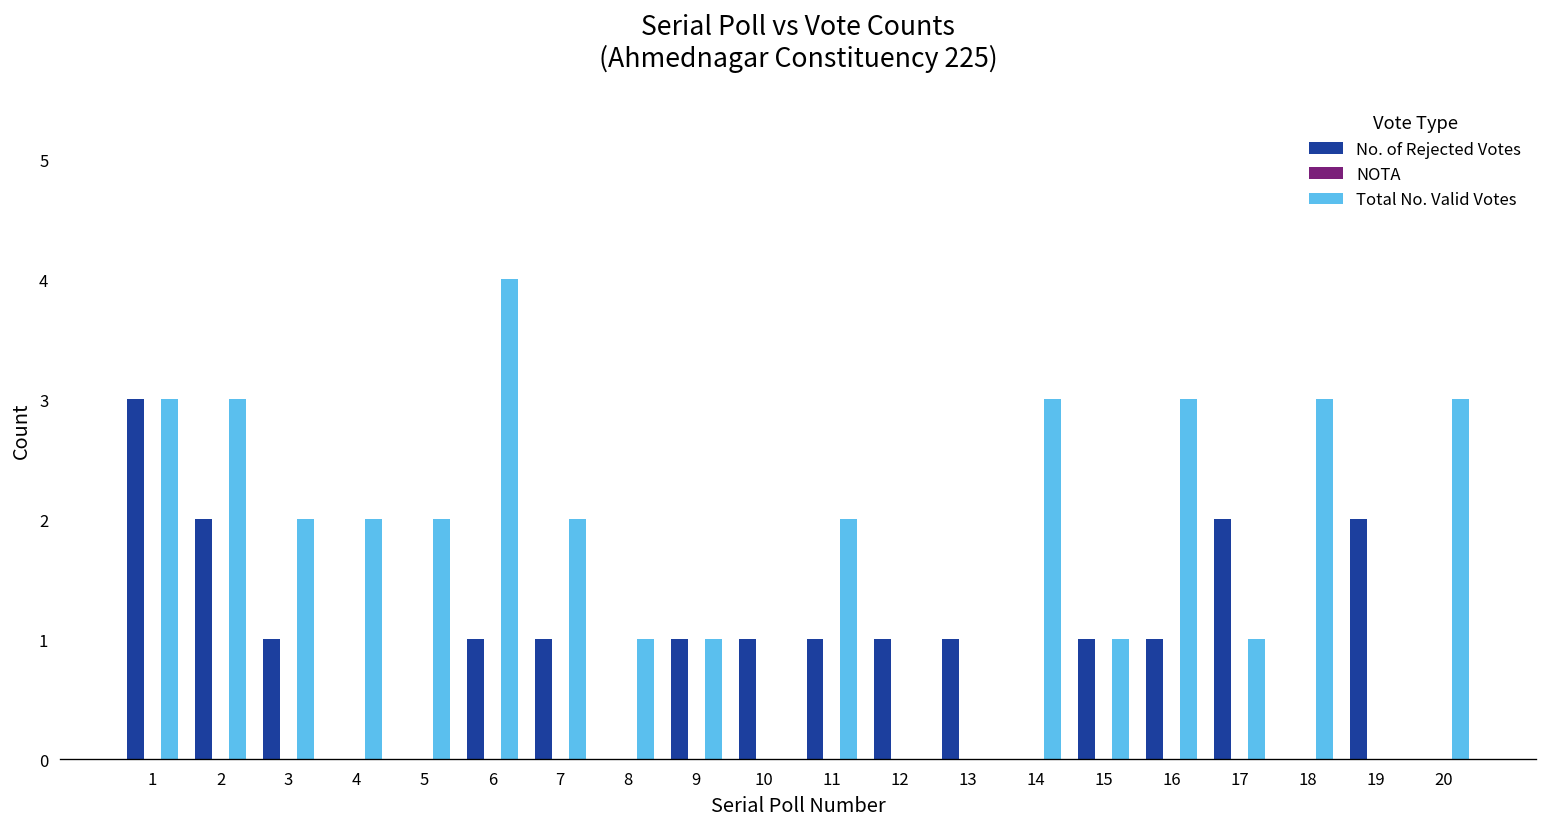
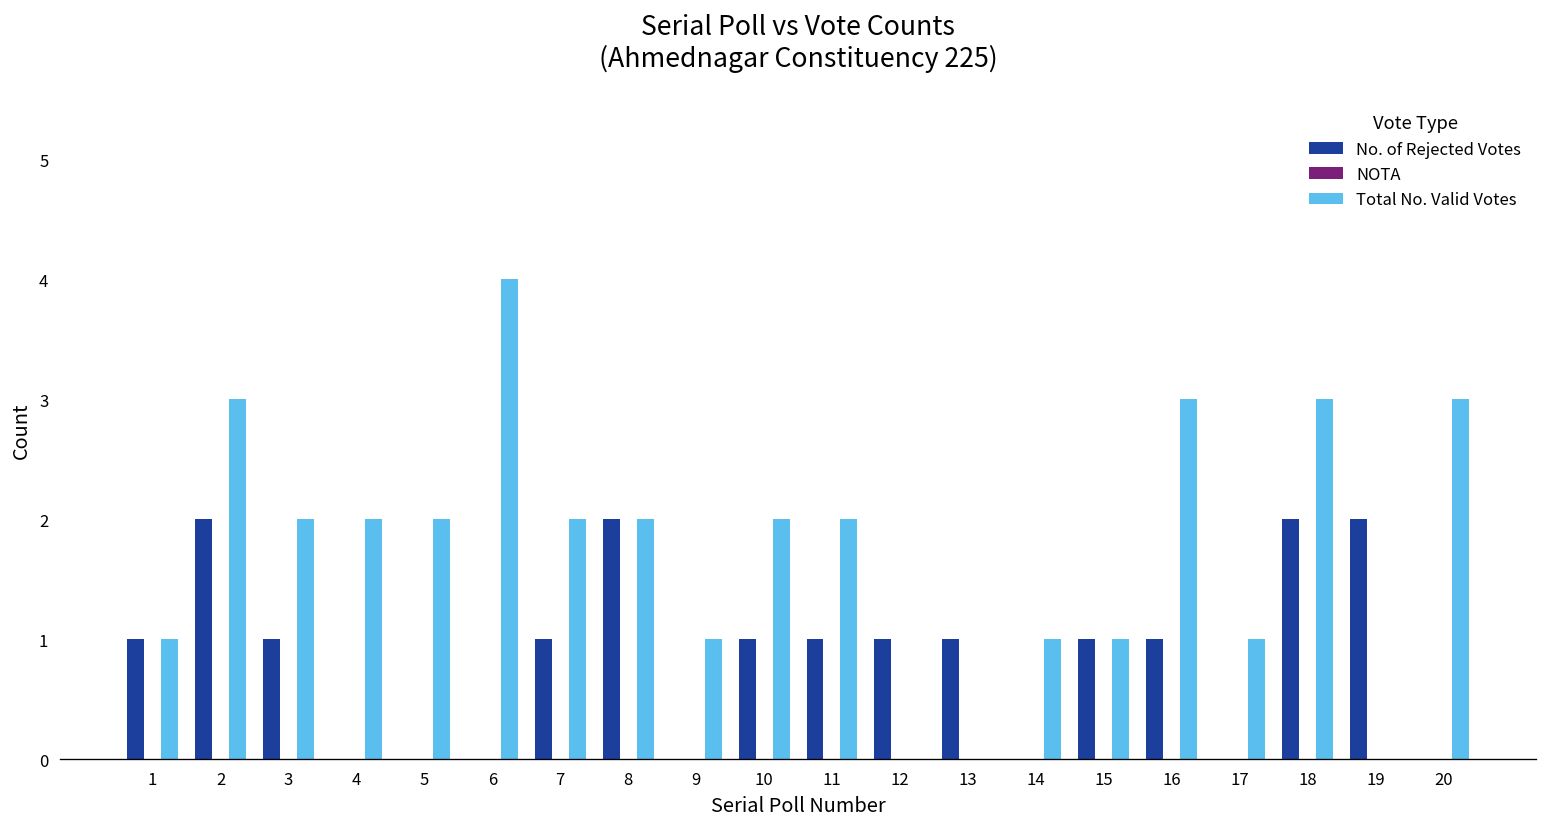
No. of Rejected Votes, 1: 3 -> 1
Total No. Valid Votes, 1: 3 -> 1
No. of Rejected Votes, 6: 1 -> 0
No. of Rejected Votes, 8: 0 -> 2
Total No. Valid Votes, 8: 1 -> 2
No. of Rejected Votes, 9: 1 -> 0
Total No. Valid Votes, 10: 0 -> 2
Total No. Valid Votes, 14: 3 -> 1
No. of Rejected Votes, 17: 2 -> 0
No. of Rejected Votes, 18: 0 -> 2
